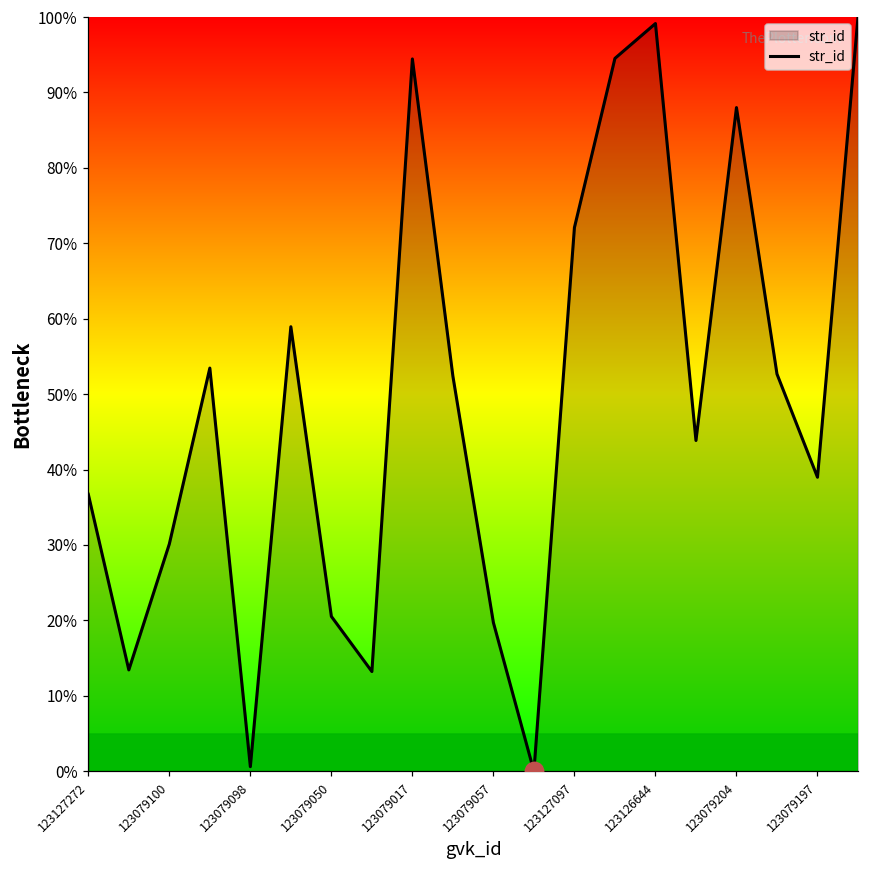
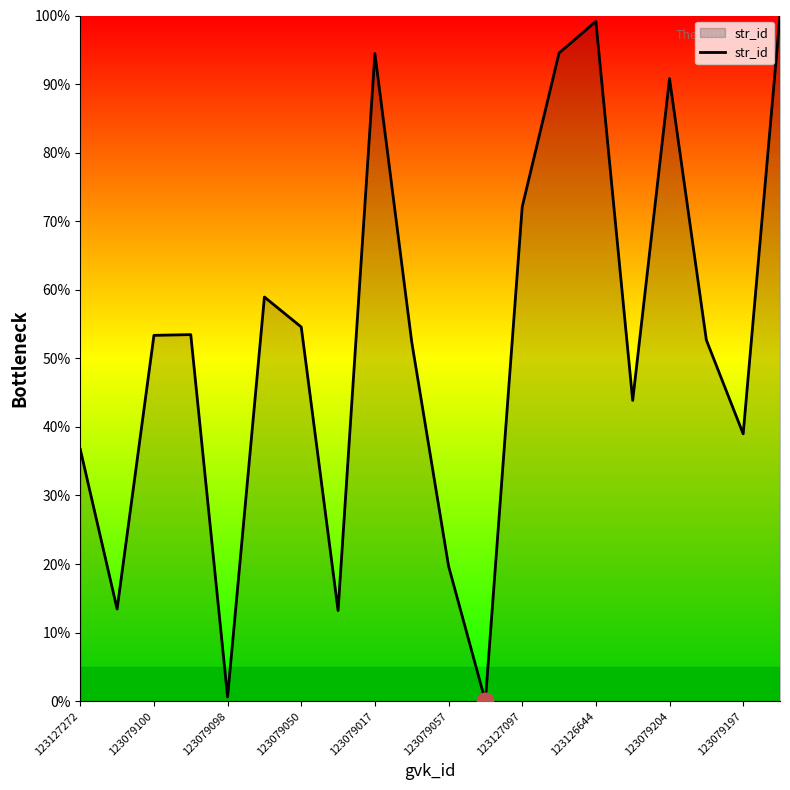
str_id, 123079100: 30% -> 53%
str_id, 123079050: 21% -> 55%
str_id, 123079204: 88% -> 91%
